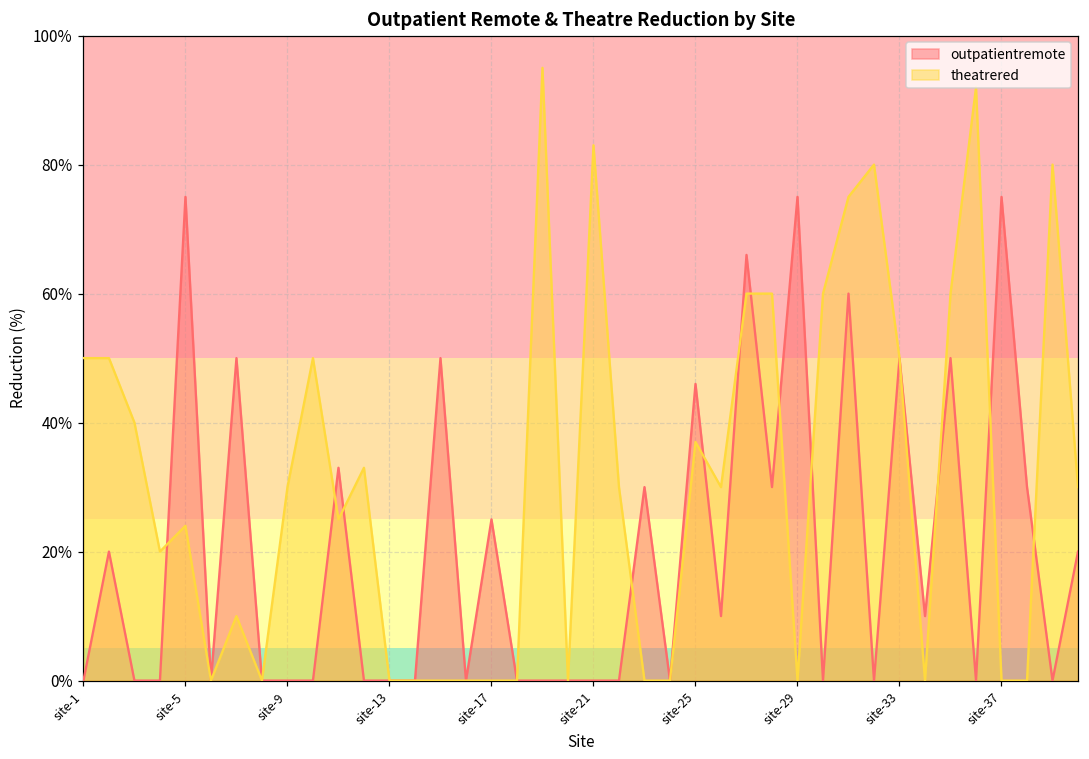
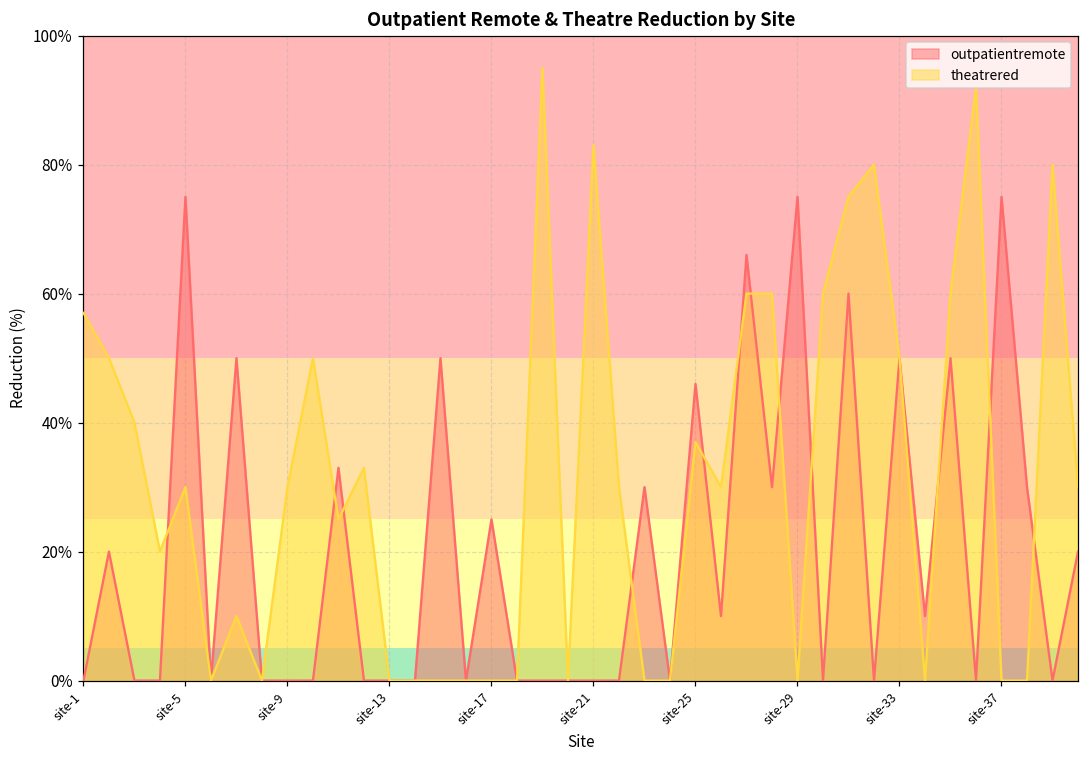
theatrered, site-1: 50% -> 57%
theatrered, site-5: 24% -> 30%
